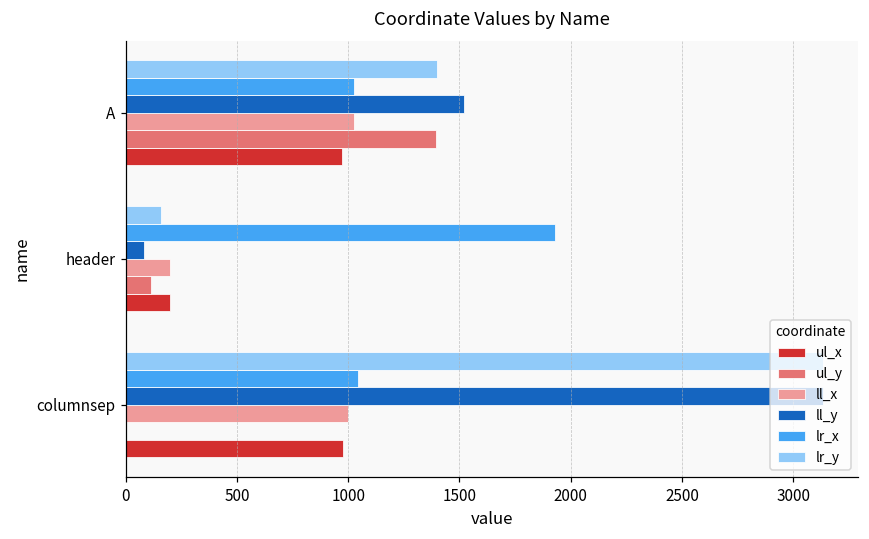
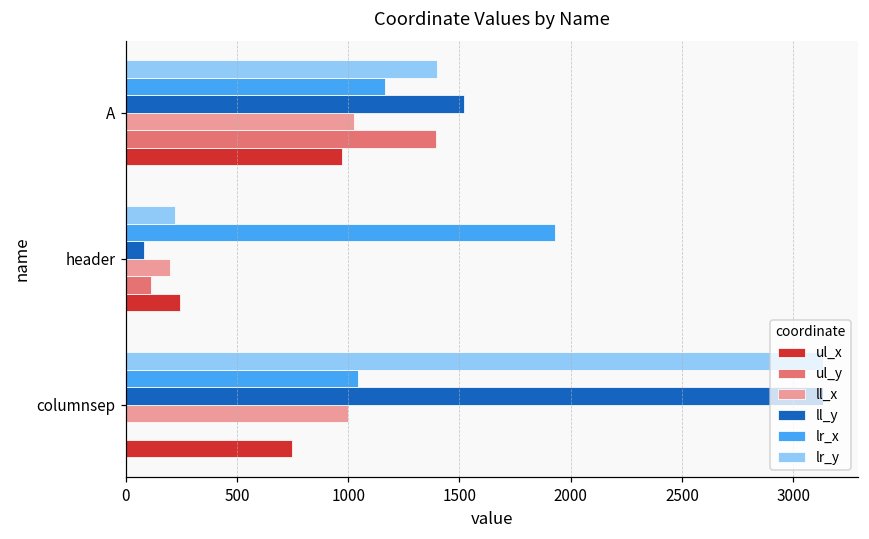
lr_x, A: 1030 -> 1160
lr_y, header: 160 -> 220
ul_x, header: 200 -> 240
ul_x, columnsep: 980 -> 750
